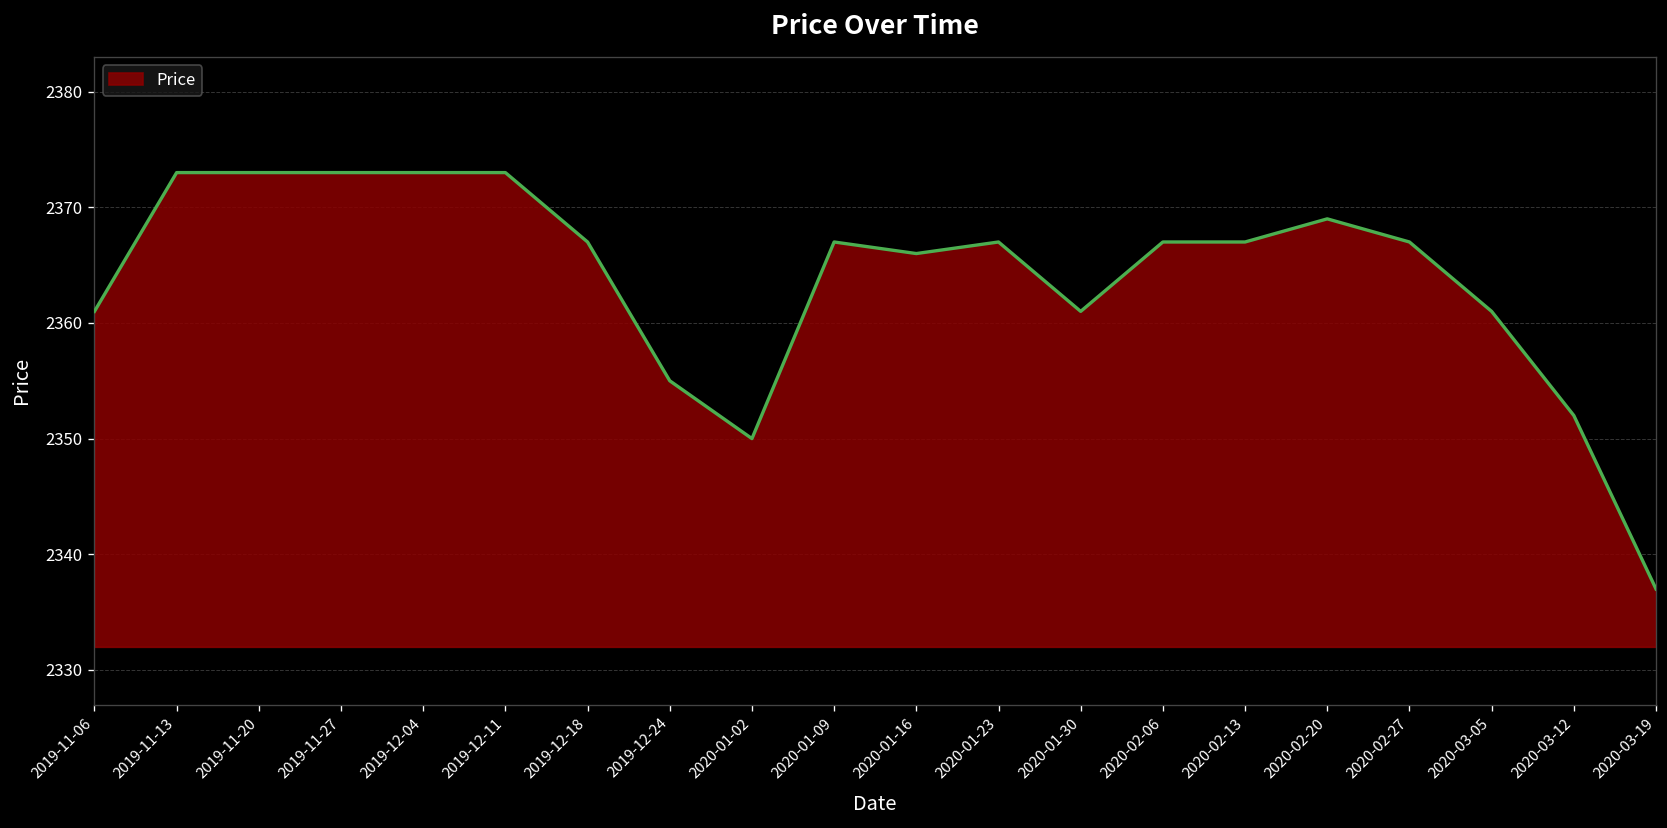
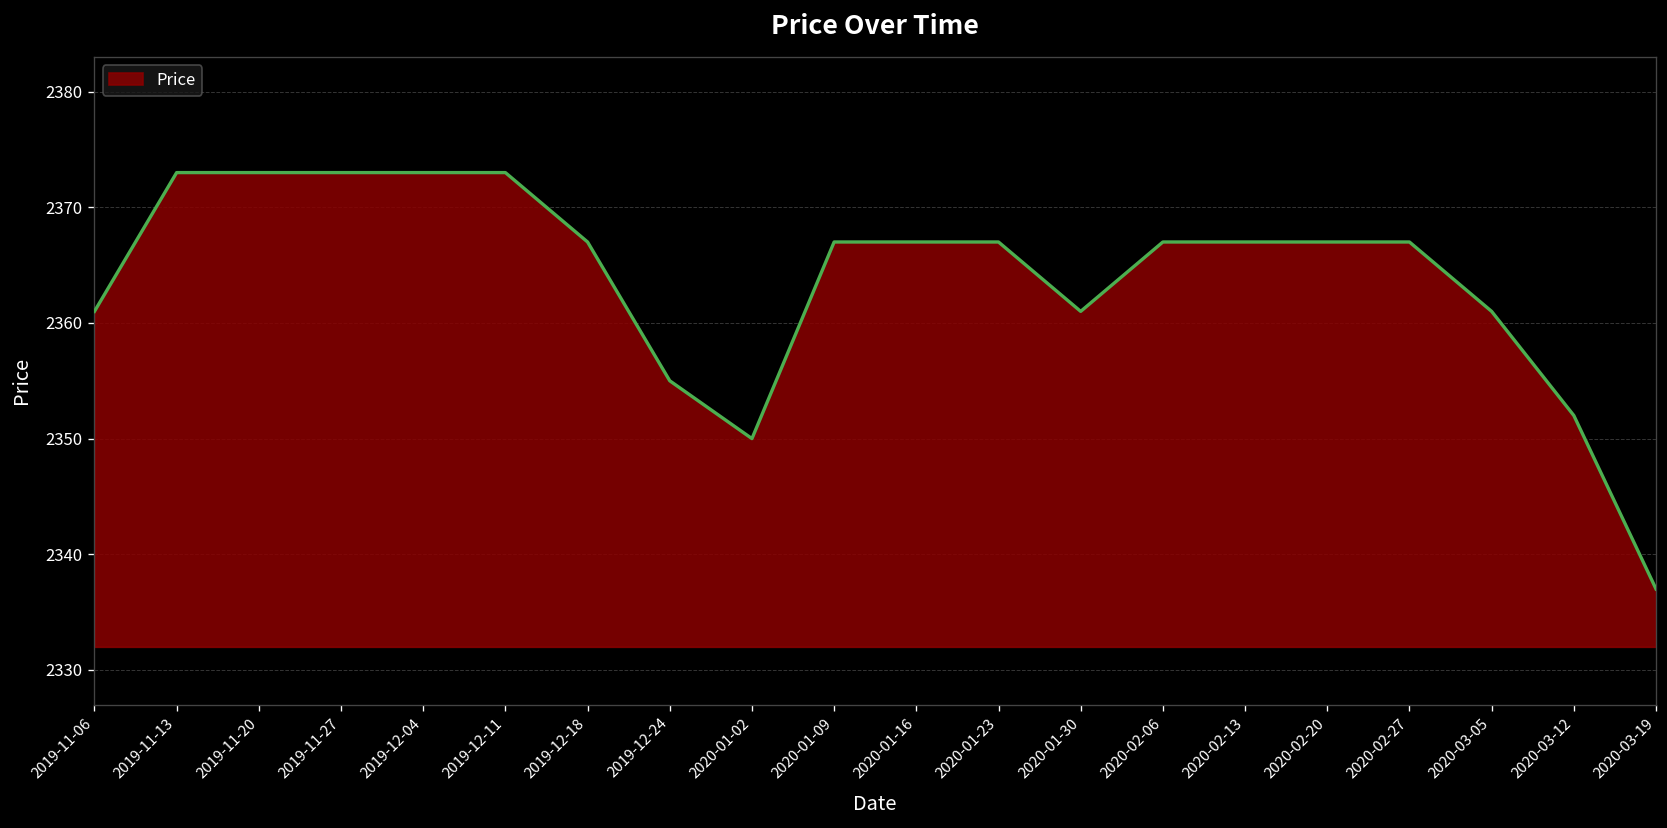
2020-01-16: 2366 -> 2367
2020-02-20: 2369 -> 2367
